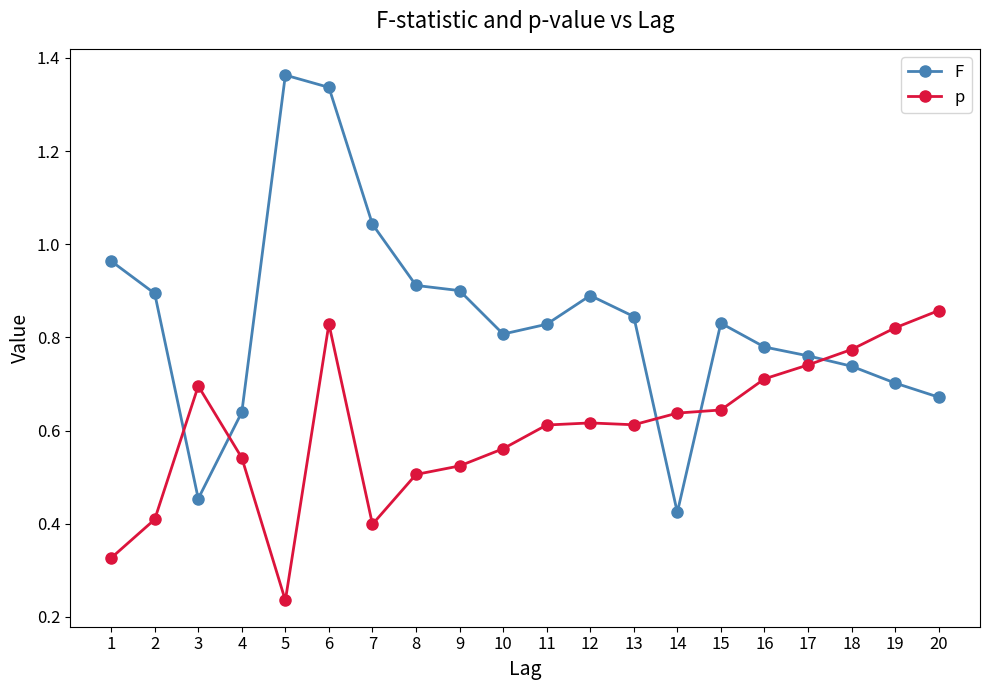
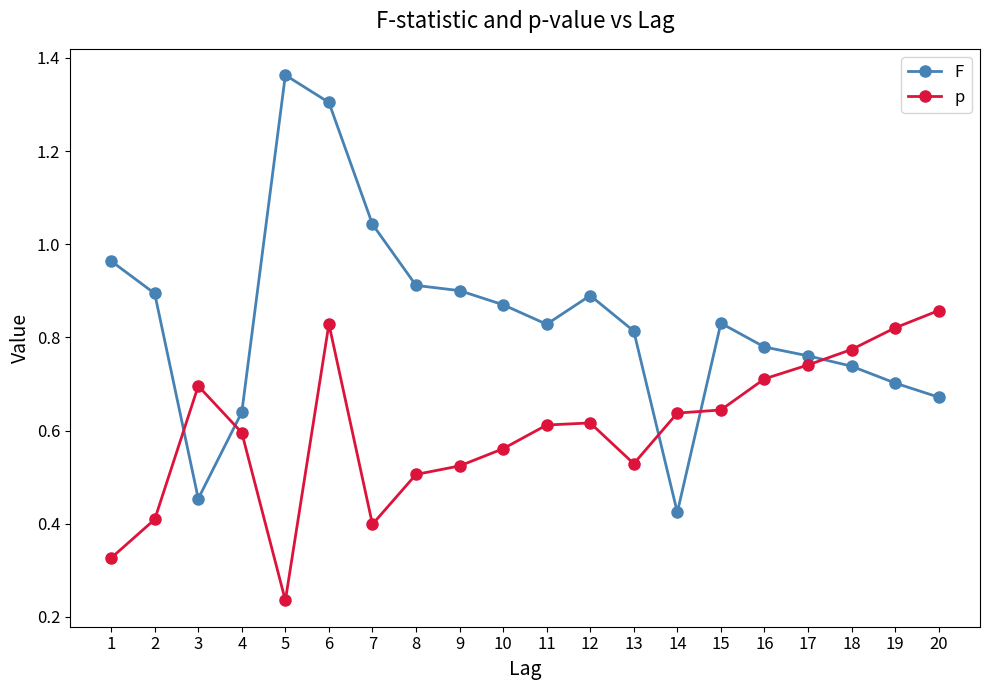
p, 4: 0.54 -> 0.60
F, 6: 1.34 -> 1.30
F, 10: 0.81 -> 0.87
F, 13: 0.84 -> 0.81
p, 13: 0.61 -> 0.53
